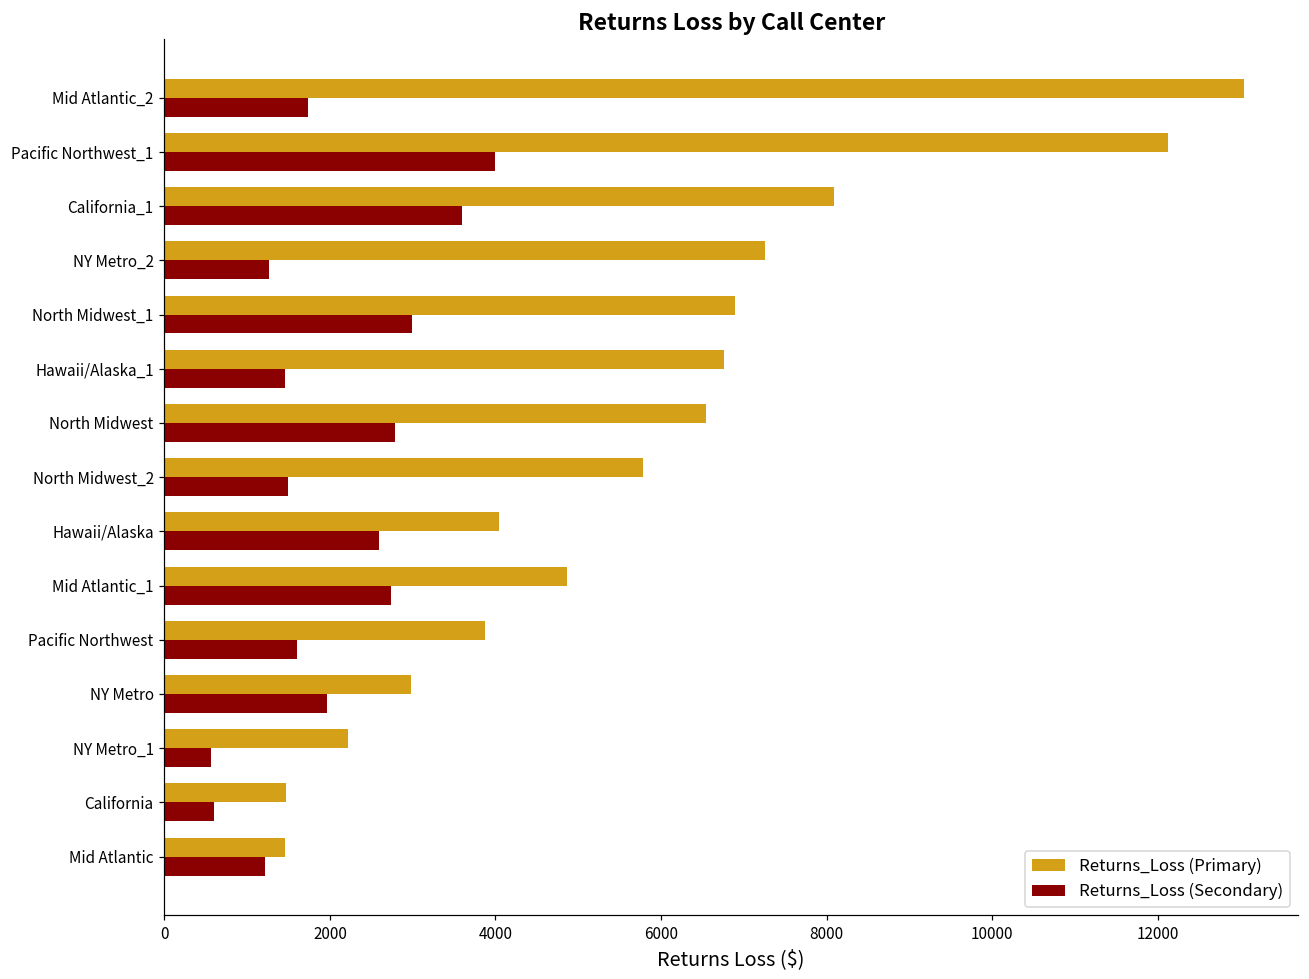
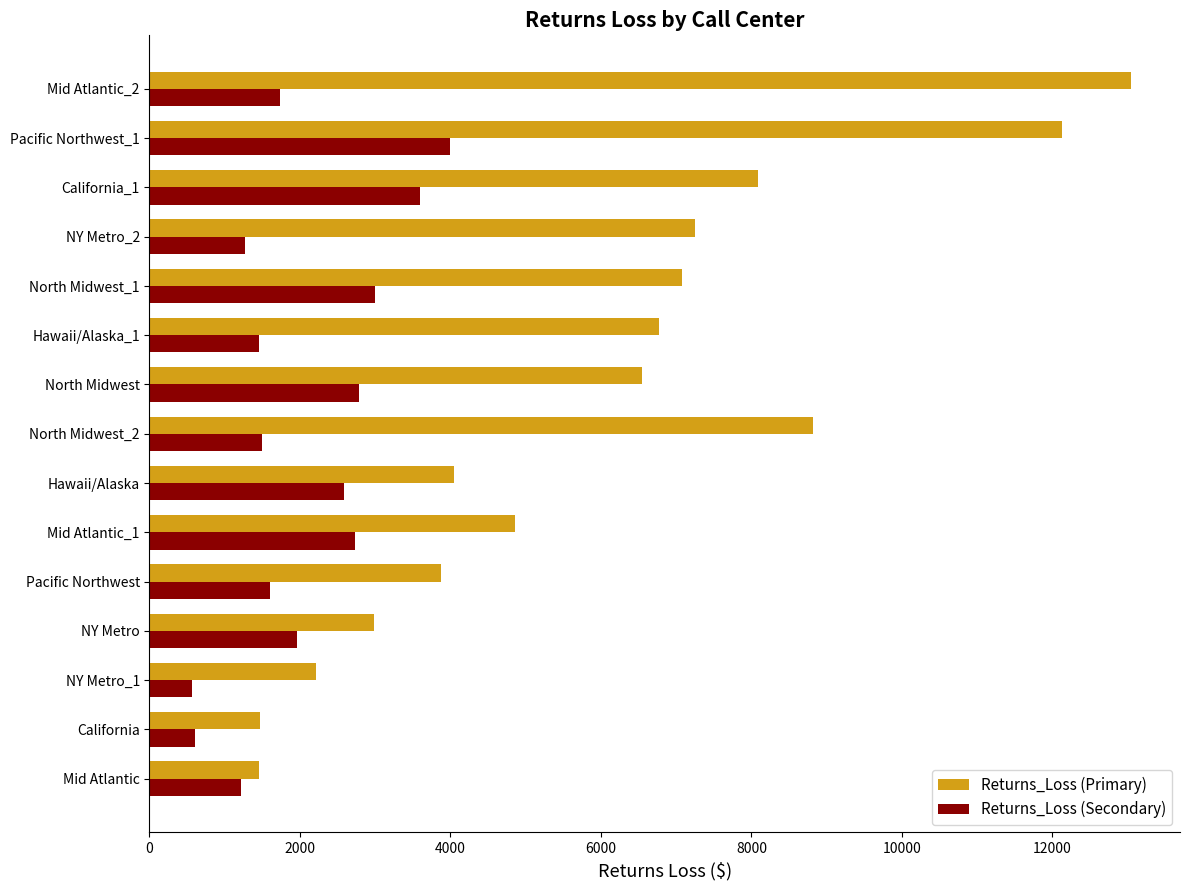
Returns_Loss (Primary), North Midwest_1: 6900 -> 7100
Returns_Loss (Primary), North Midwest_2: 5800 -> 8800
